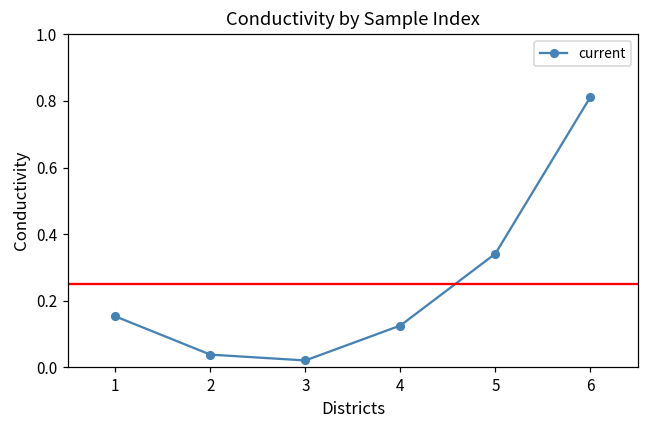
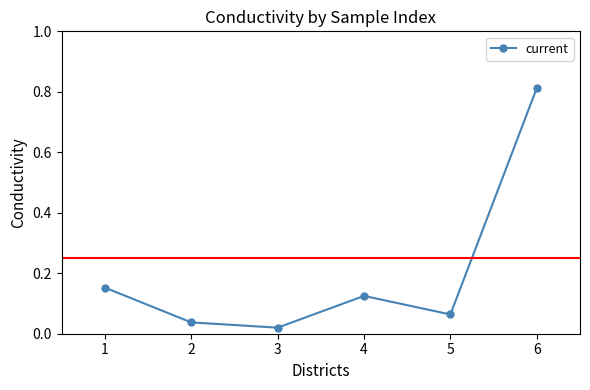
5: 0.34 -> 0.06
